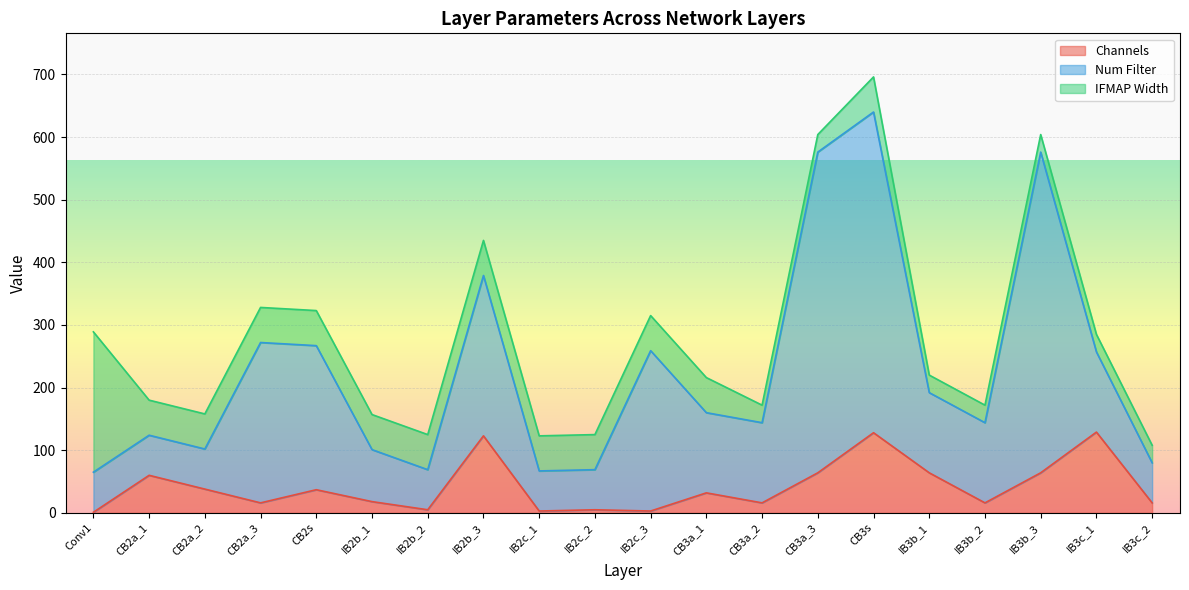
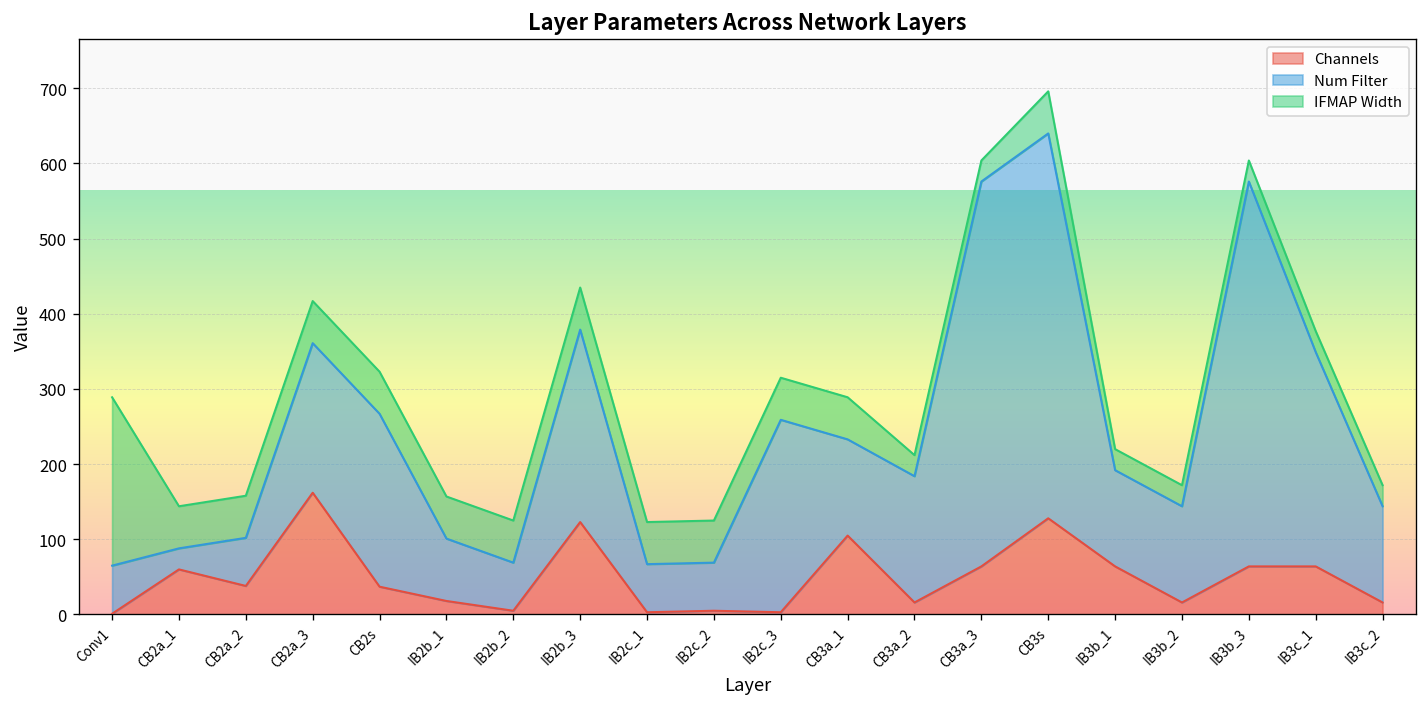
Num Filter, CB2a_1: 60 -> 30
Channels, CB2a_3: 20 -> 160
Num Filter, CB2a_3: 260 -> 200
Channels, CB3a_1: 30 -> 110
Num Filter, CB3a_2: 130 -> 170
Channels, IB3c_1: 130 -> 60
Num Filter, IB3c_1: 130 -> 290
Num Filter, IB3c_2: 60 -> 130
